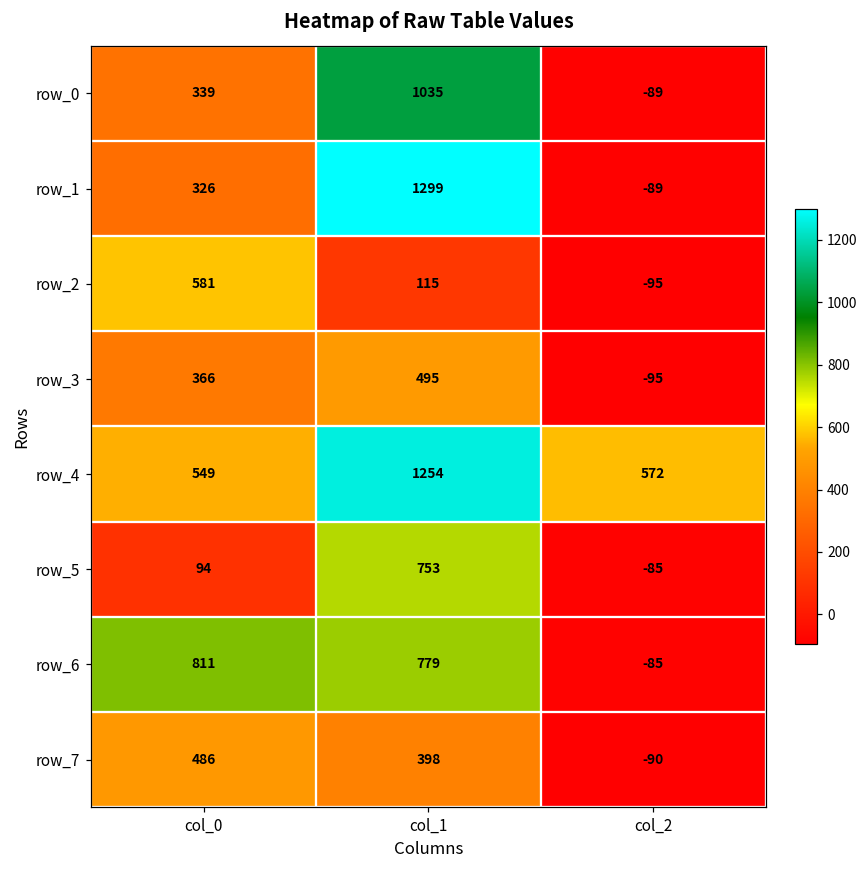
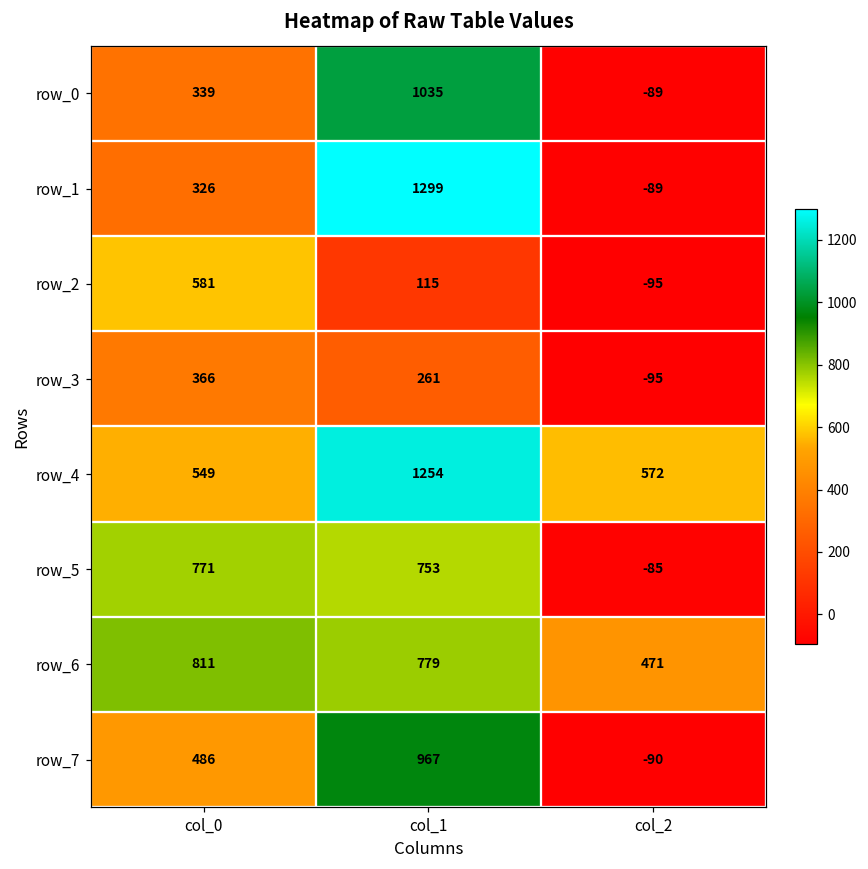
row_3, col_1: 495 -> 261
row_5, col_0: 94 -> 771
row_6, col_2: -85 -> 471
row_7, col_1: 398 -> 967
